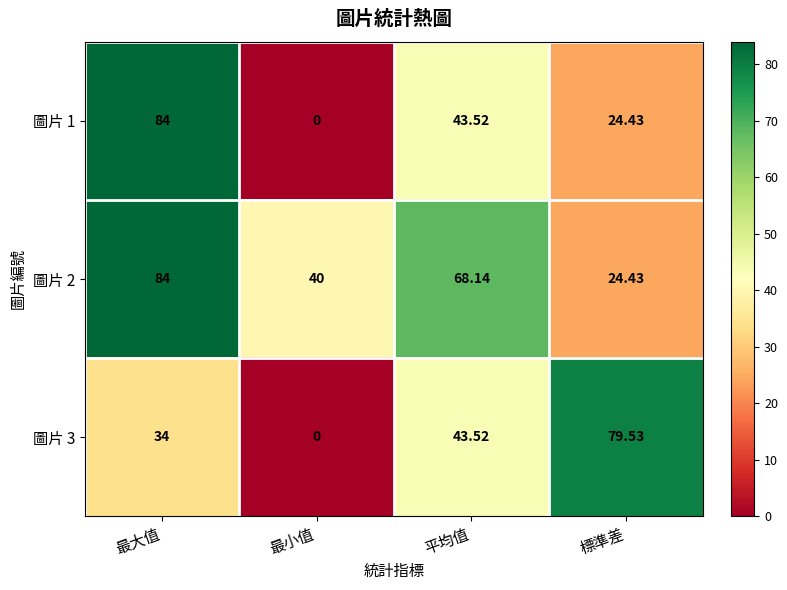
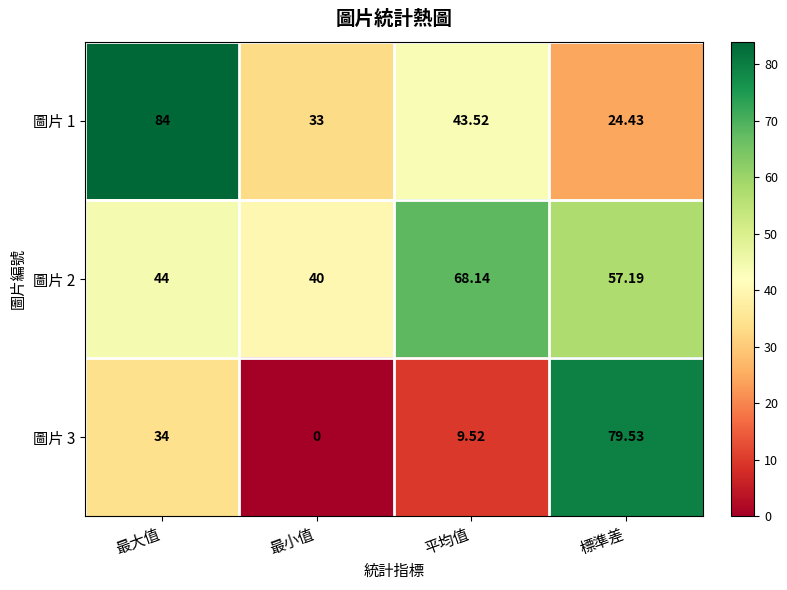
圖片 1, 最小值: 0 -> 33
圖片 2, 最大值: 84 -> 44
圖片 2, 標準差: 24.43 -> 57.19
圖片 3, 平均值: 43.52 -> 9.52
